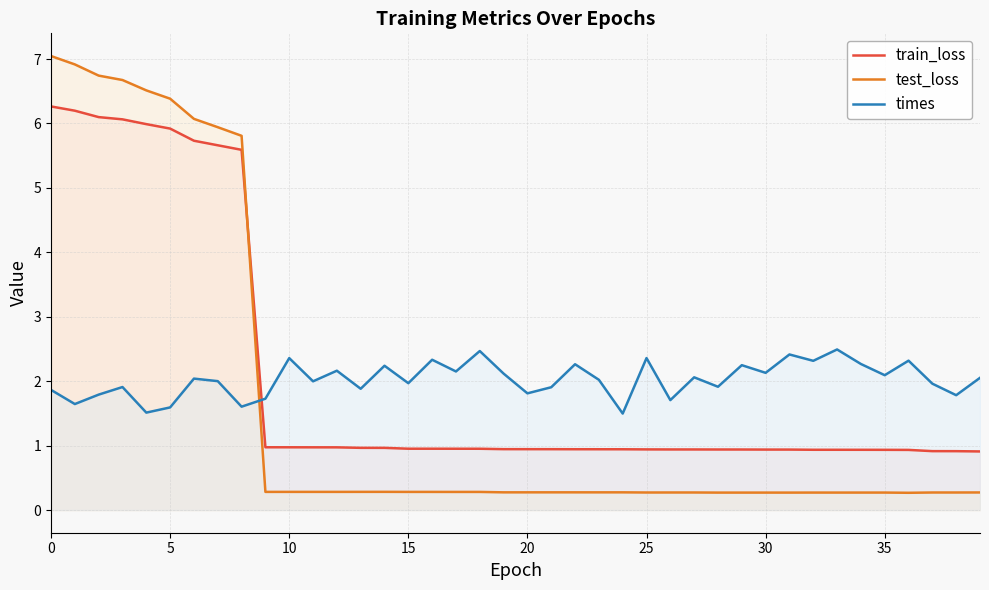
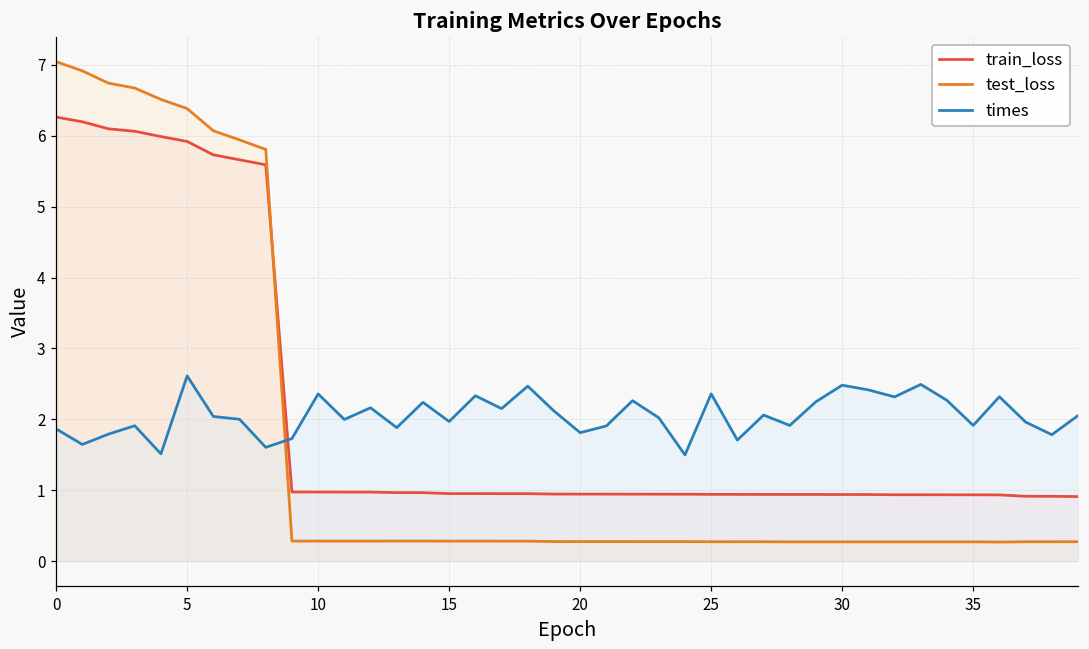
times, 5: 1.6 -> 2.6
times, 30: 2.1 -> 2.5
times, 35: 2.1 -> 1.9
